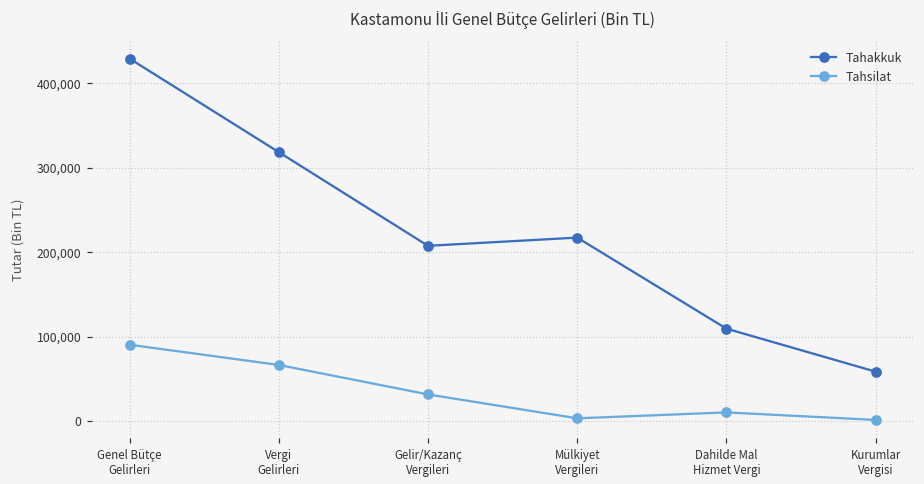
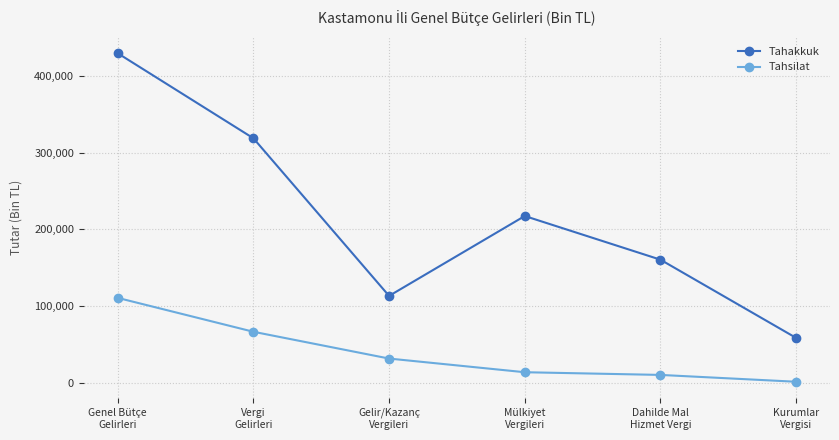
Tahsilat, Genel Bütçe Gelirleri: 90,000 -> 110,000
Tahakkuk, Gelir/Kazanç Vergileri: 210,000 -> 110,000
Tahsilat, Mülkiyet Vergileri: 0 -> 10,000
Tahakkuk, Dahilde Mal Hizmet Vergi: 110,000 -> 160,000
